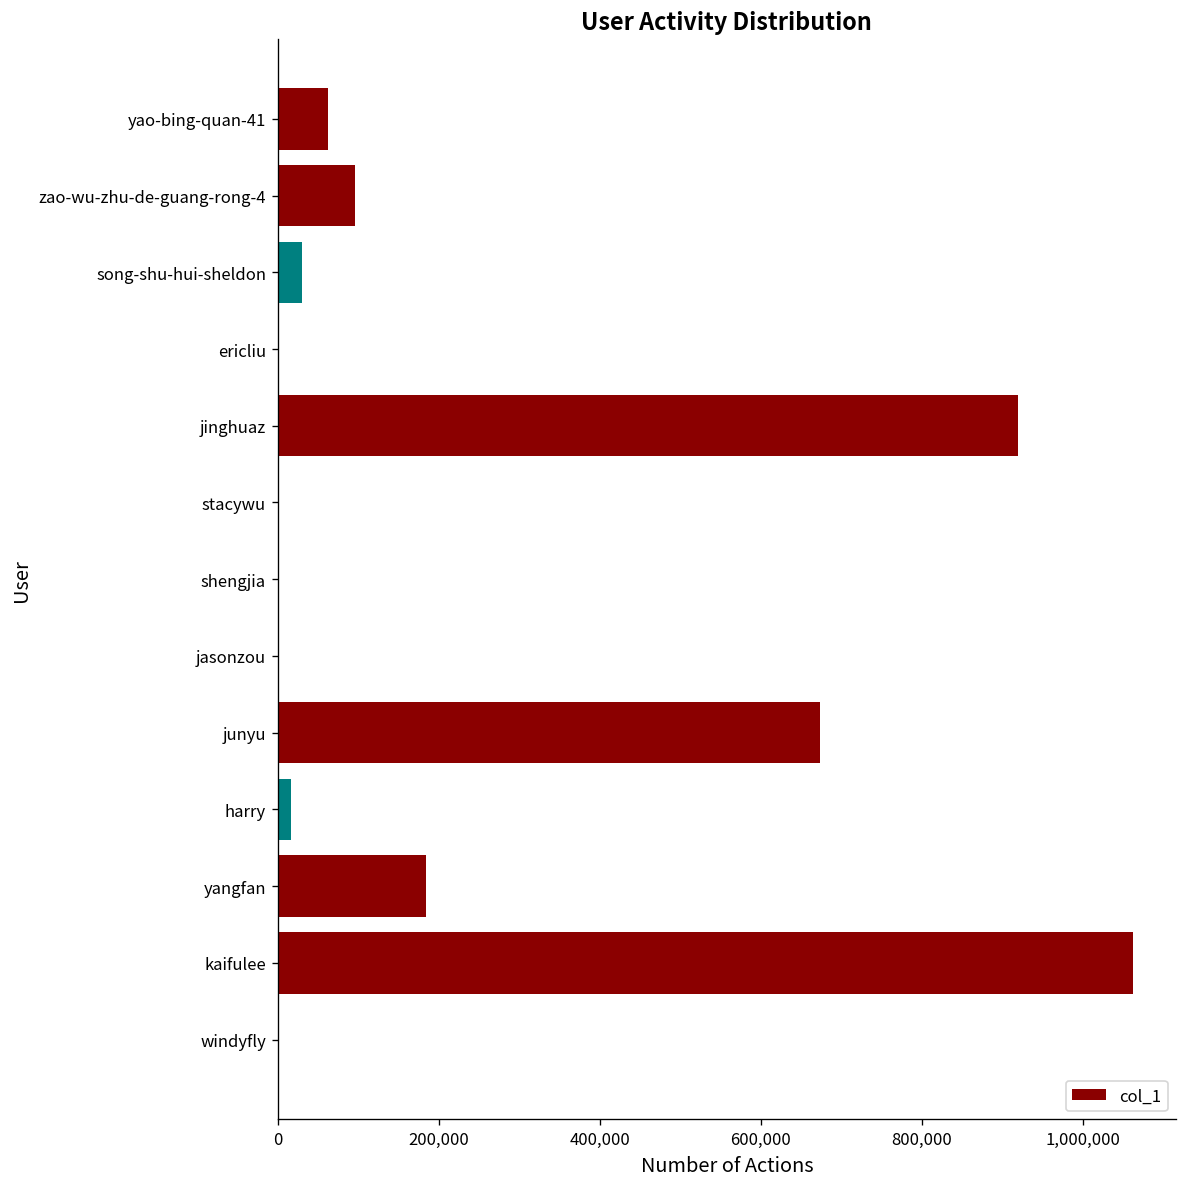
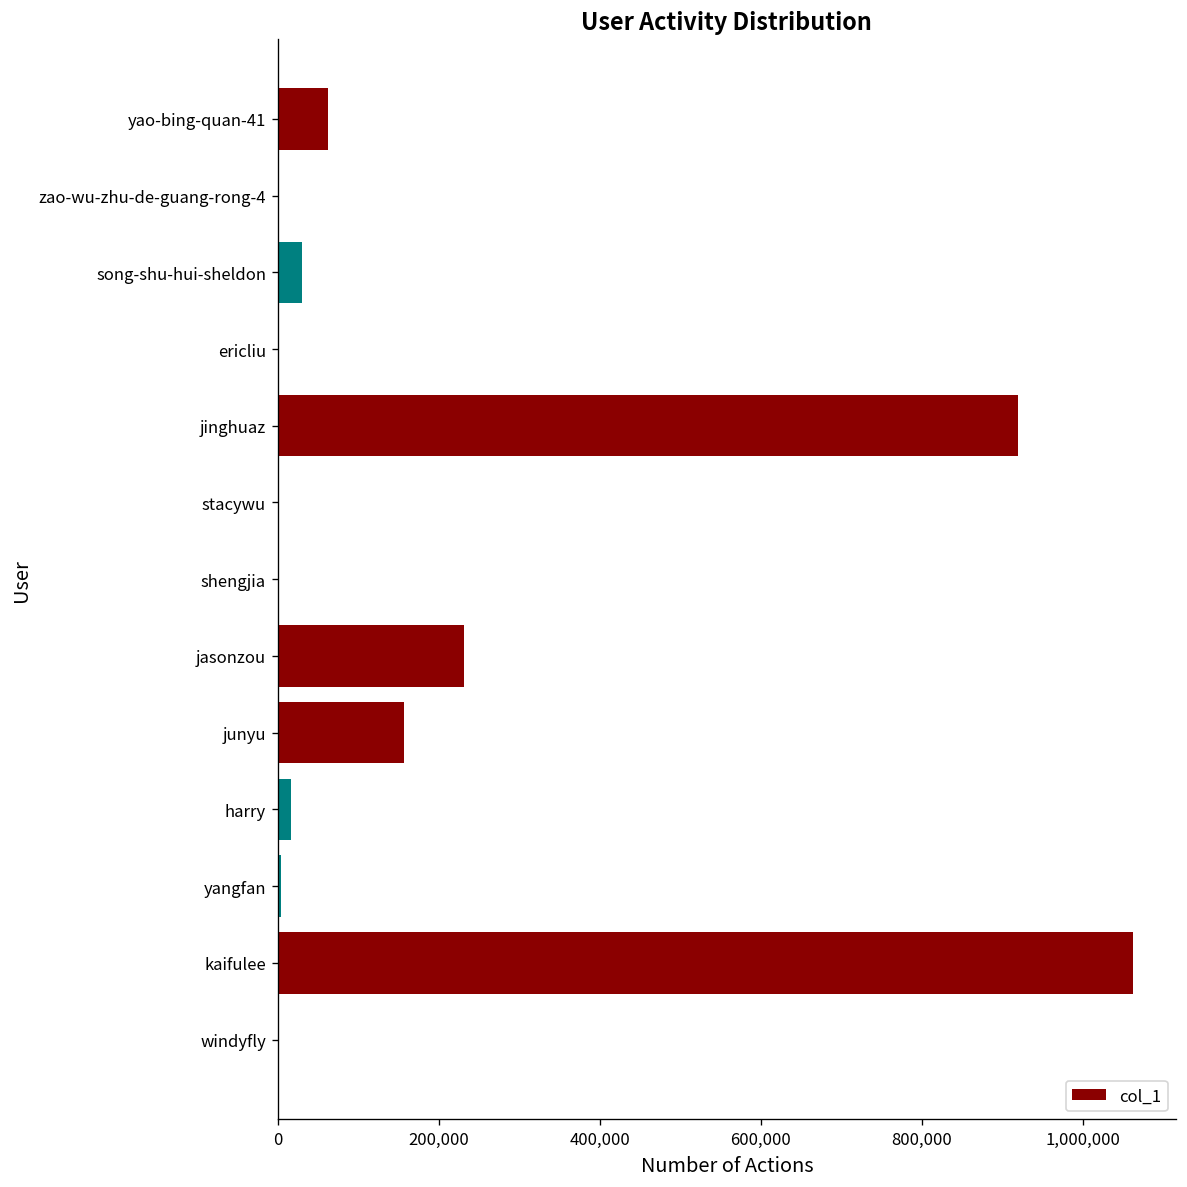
zao-wu-zhu-de-guang-rong-4: 100,000 -> 0
jasonzou: 0 -> 230,000
junyu: 670,000 -> 160,000
yangfan: 180,000 -> 0
